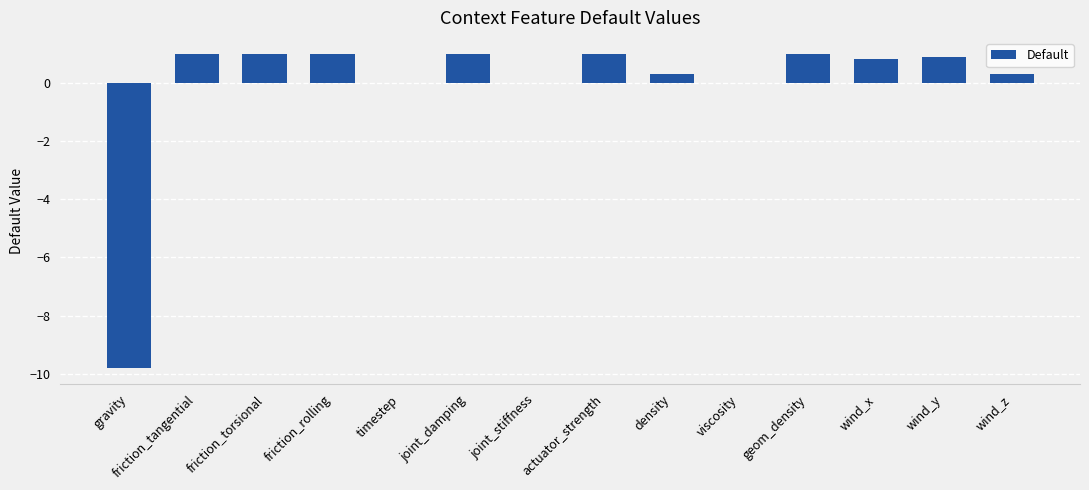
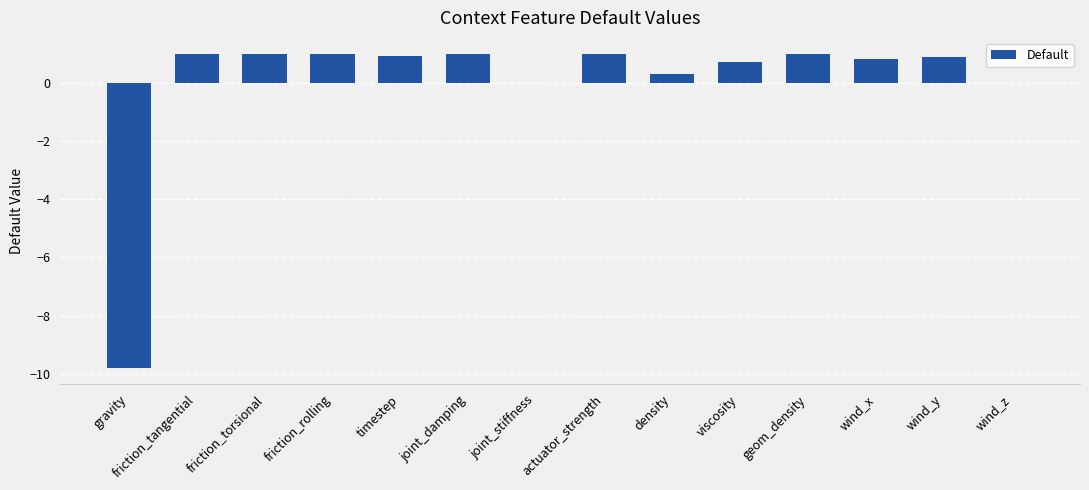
timestep: 0.0 -> 0.9
viscosity: 0.0 -> 0.7
wind_z: 0.3 -> 0.0
